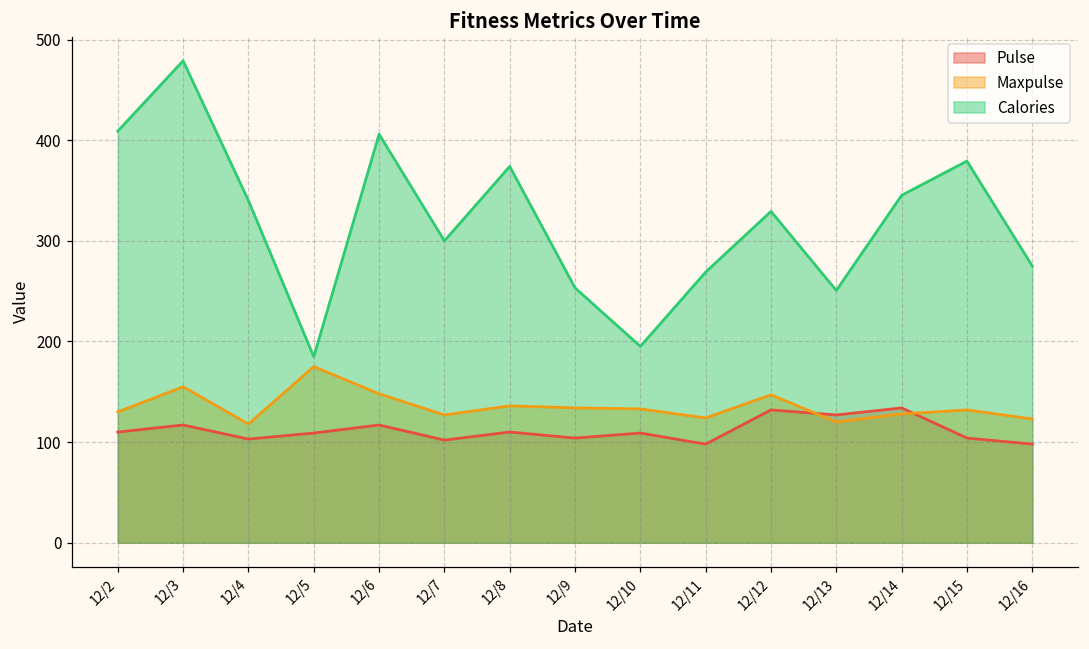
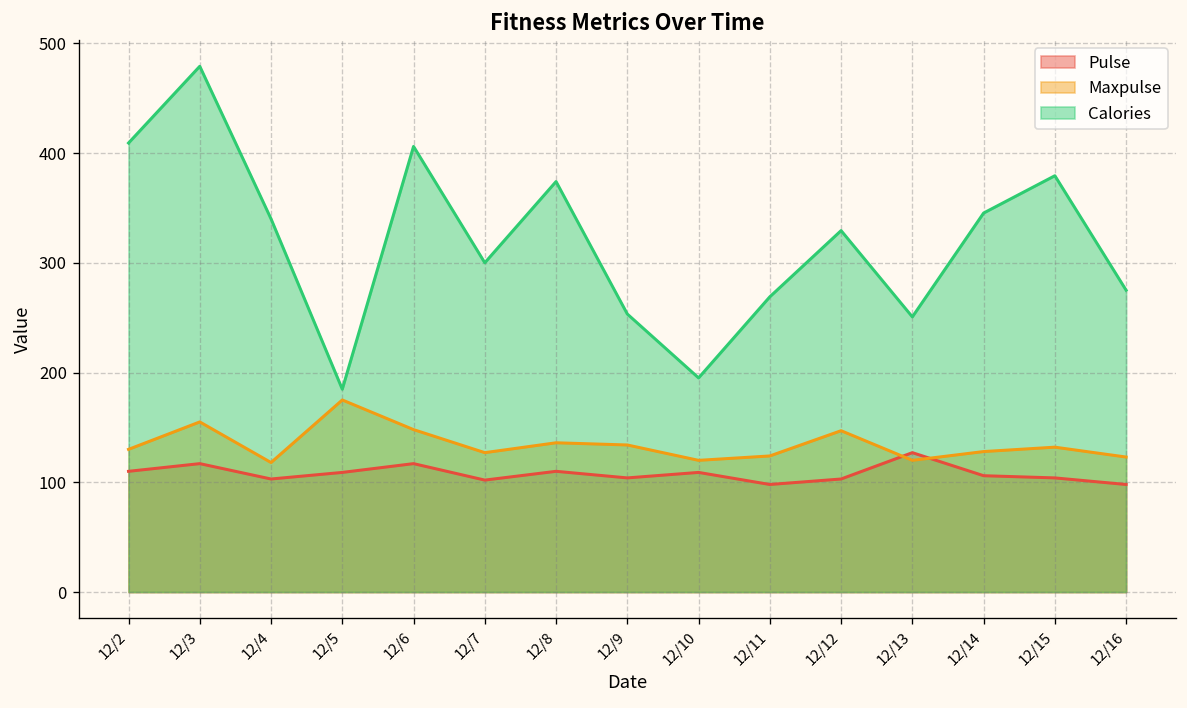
Maxpulse, 12/10: 130 -> 120
Pulse, 12/12: 130 -> 100
Pulse, 12/14: 130 -> 110
